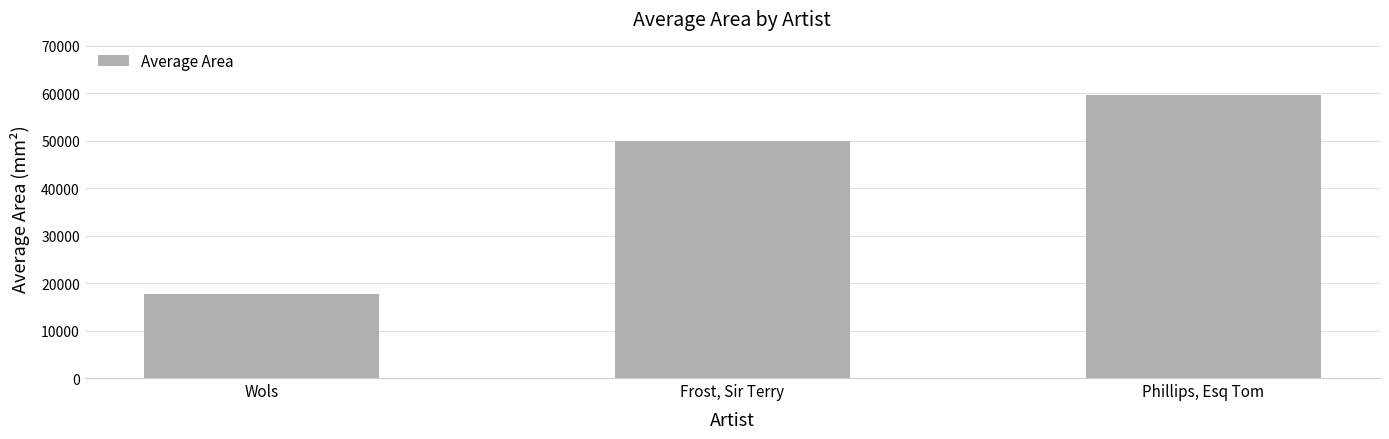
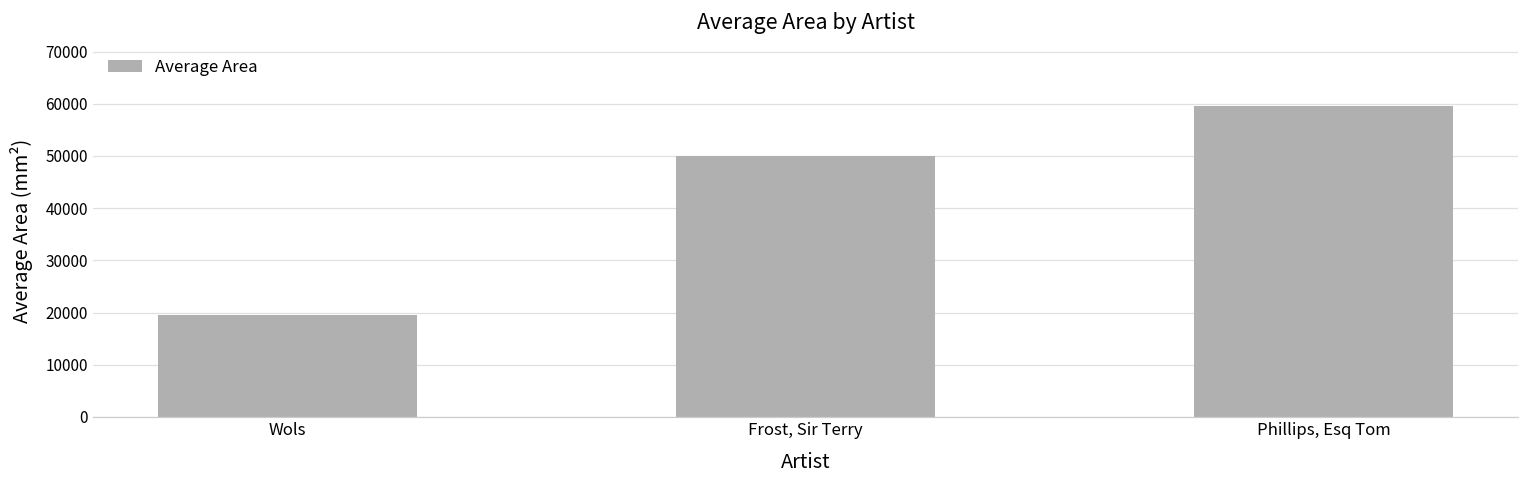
Wols: 18000 -> 19000
